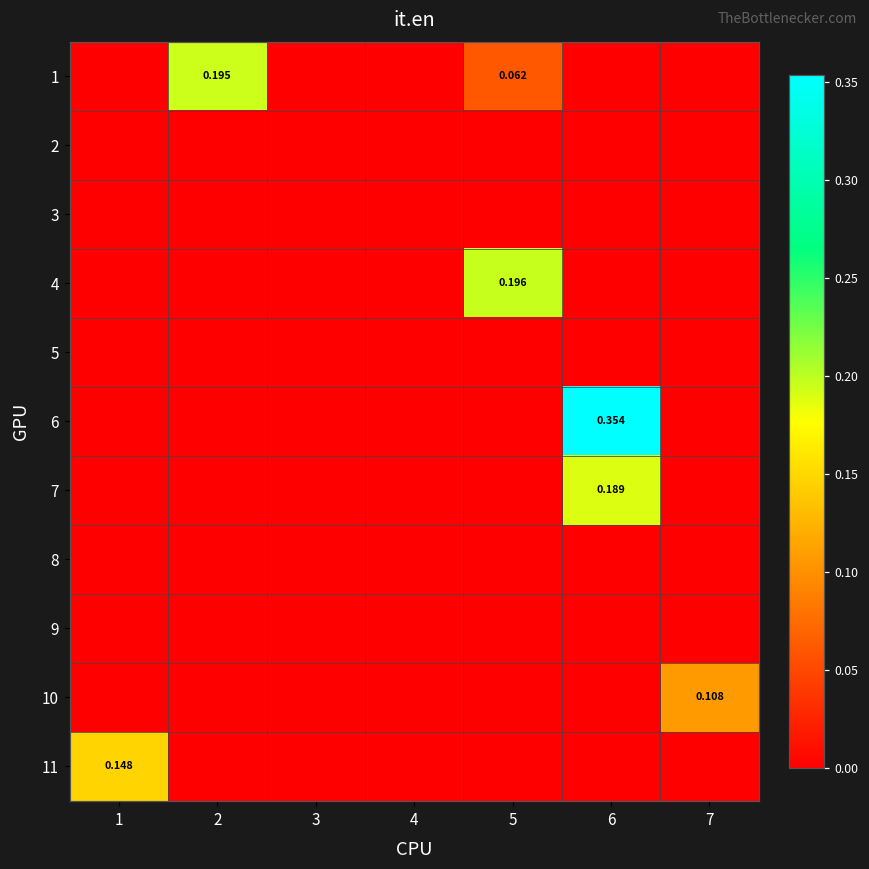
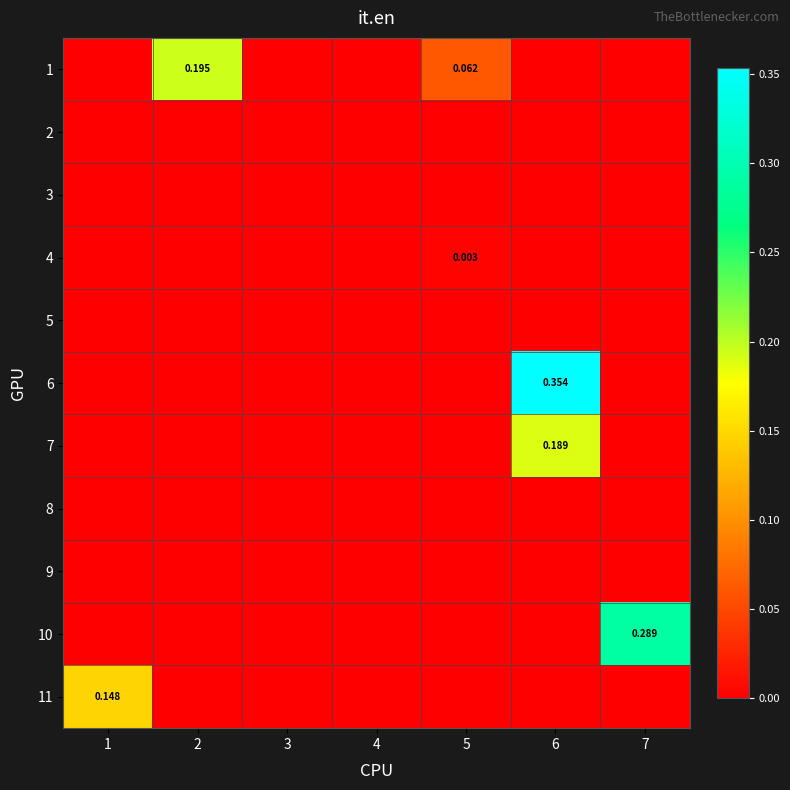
4, 5: 0.196 -> 0.003
10, 7: 0.108 -> 0.289
